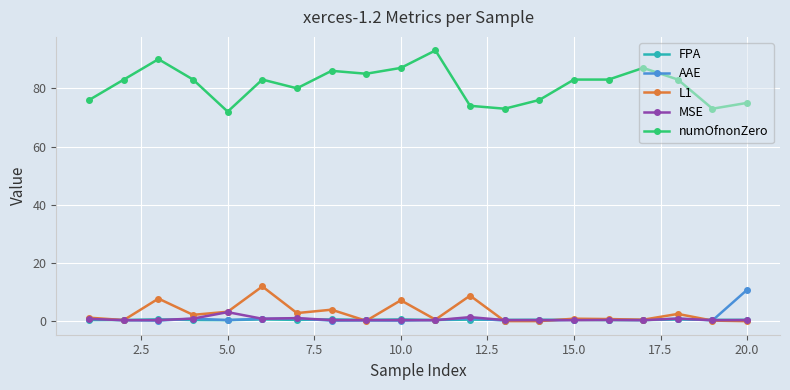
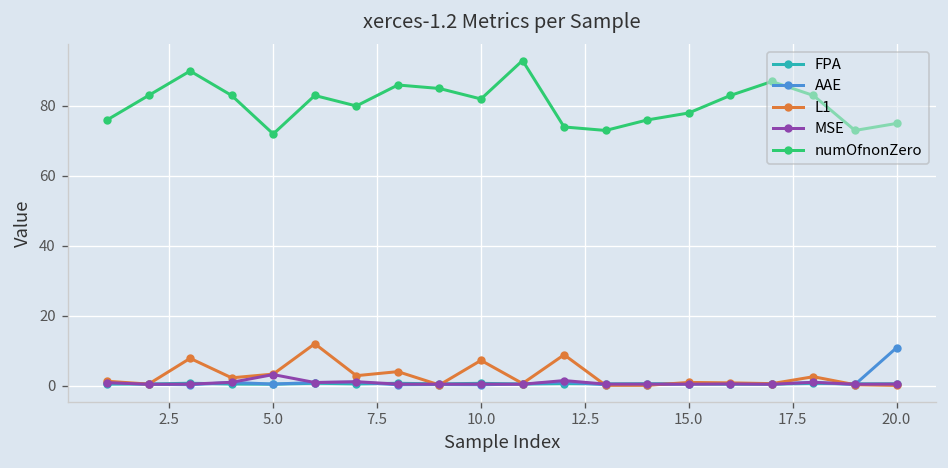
numOfnonZero, 10.0: 87 -> 82
numOfnonZero, 15.0: 83 -> 78
